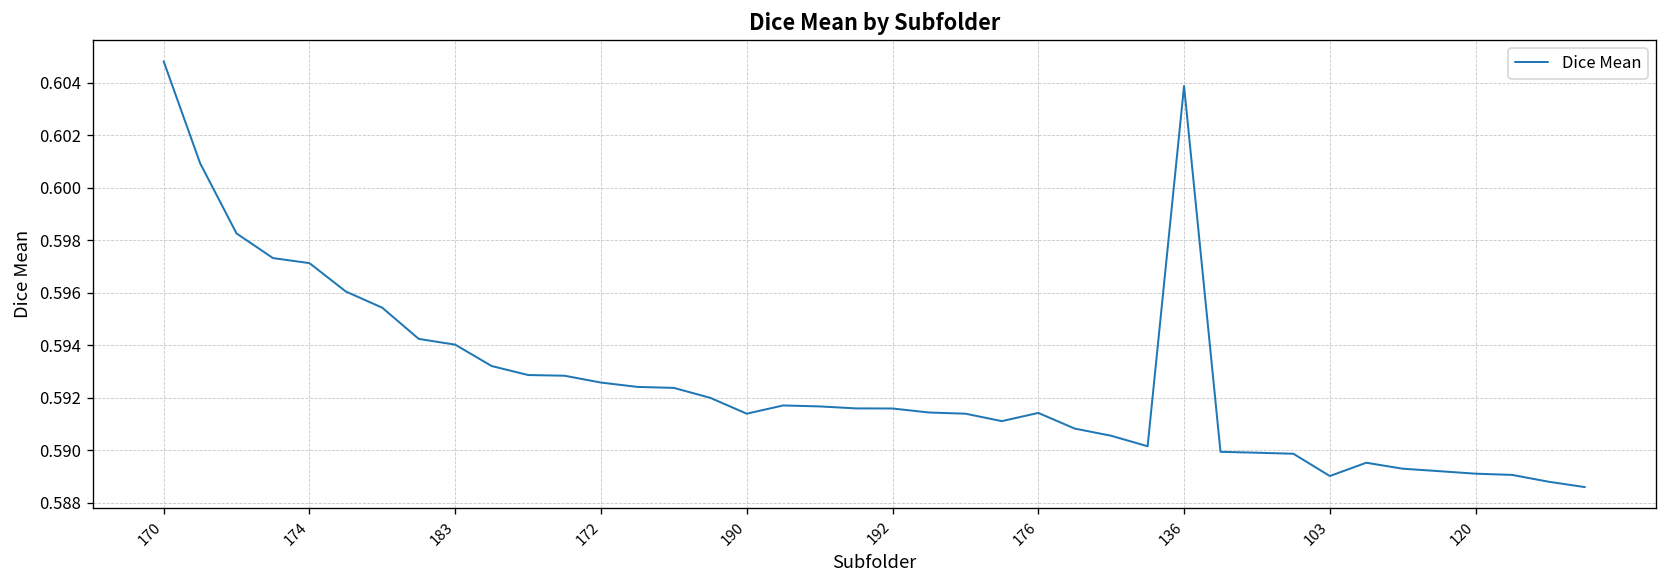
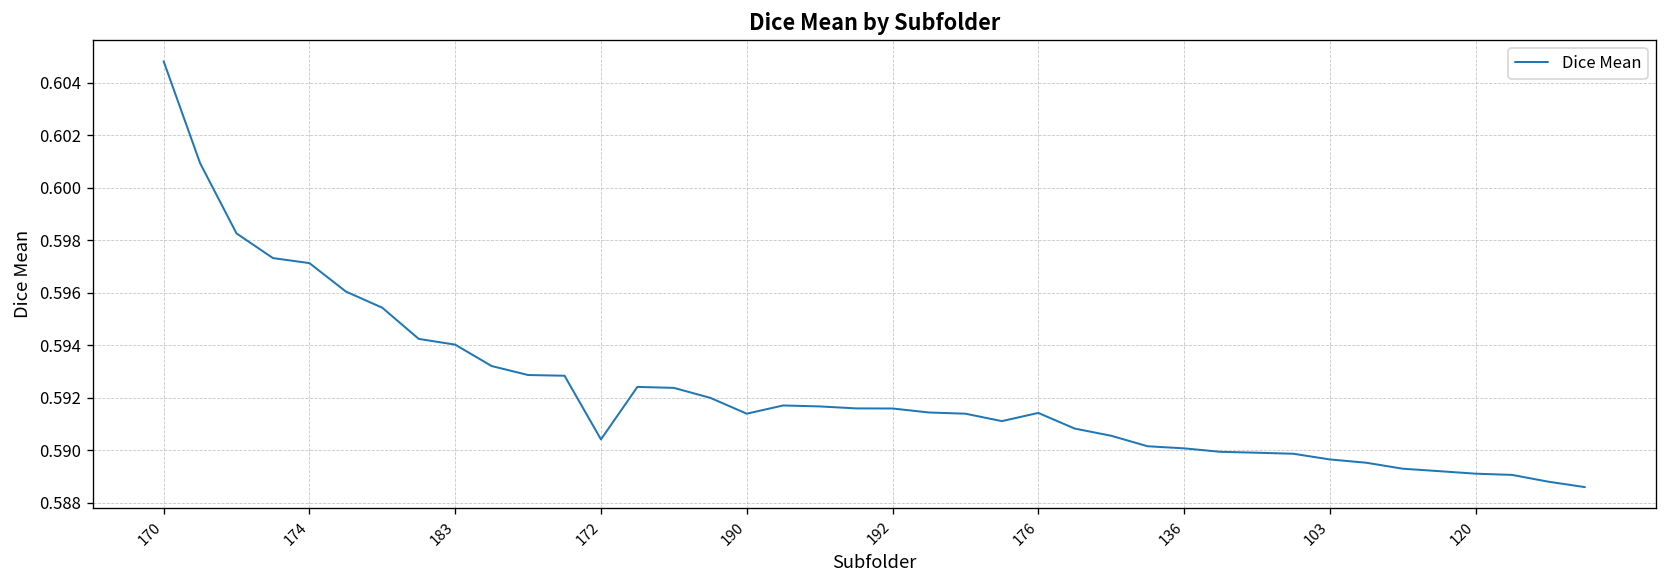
172: 0.5926 -> 0.5904
136: 0.6039 -> 0.5901
103: 0.5890 -> 0.5897
